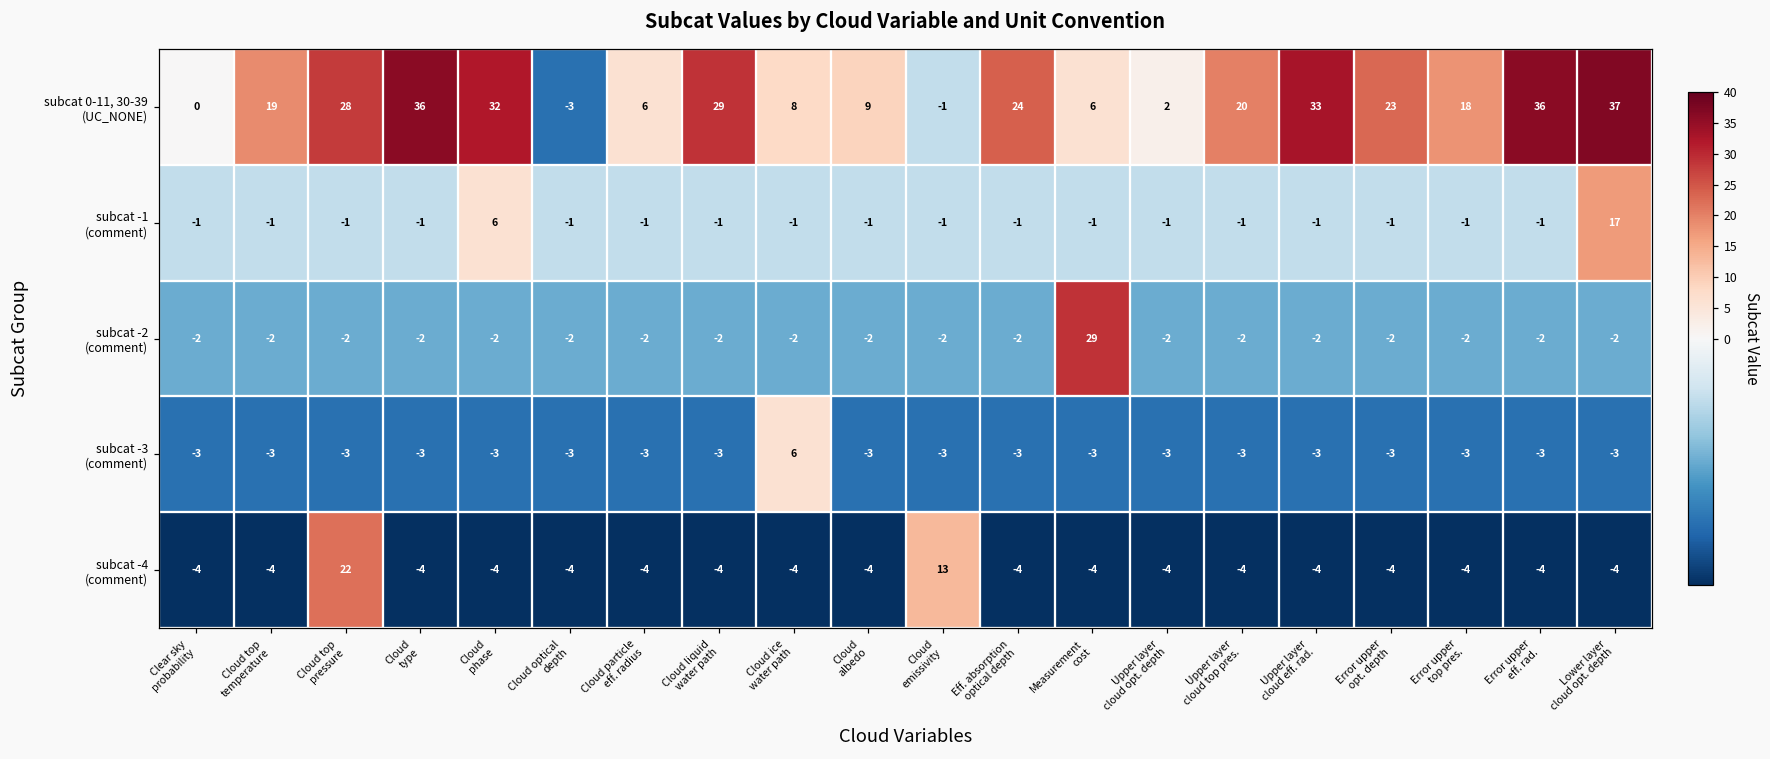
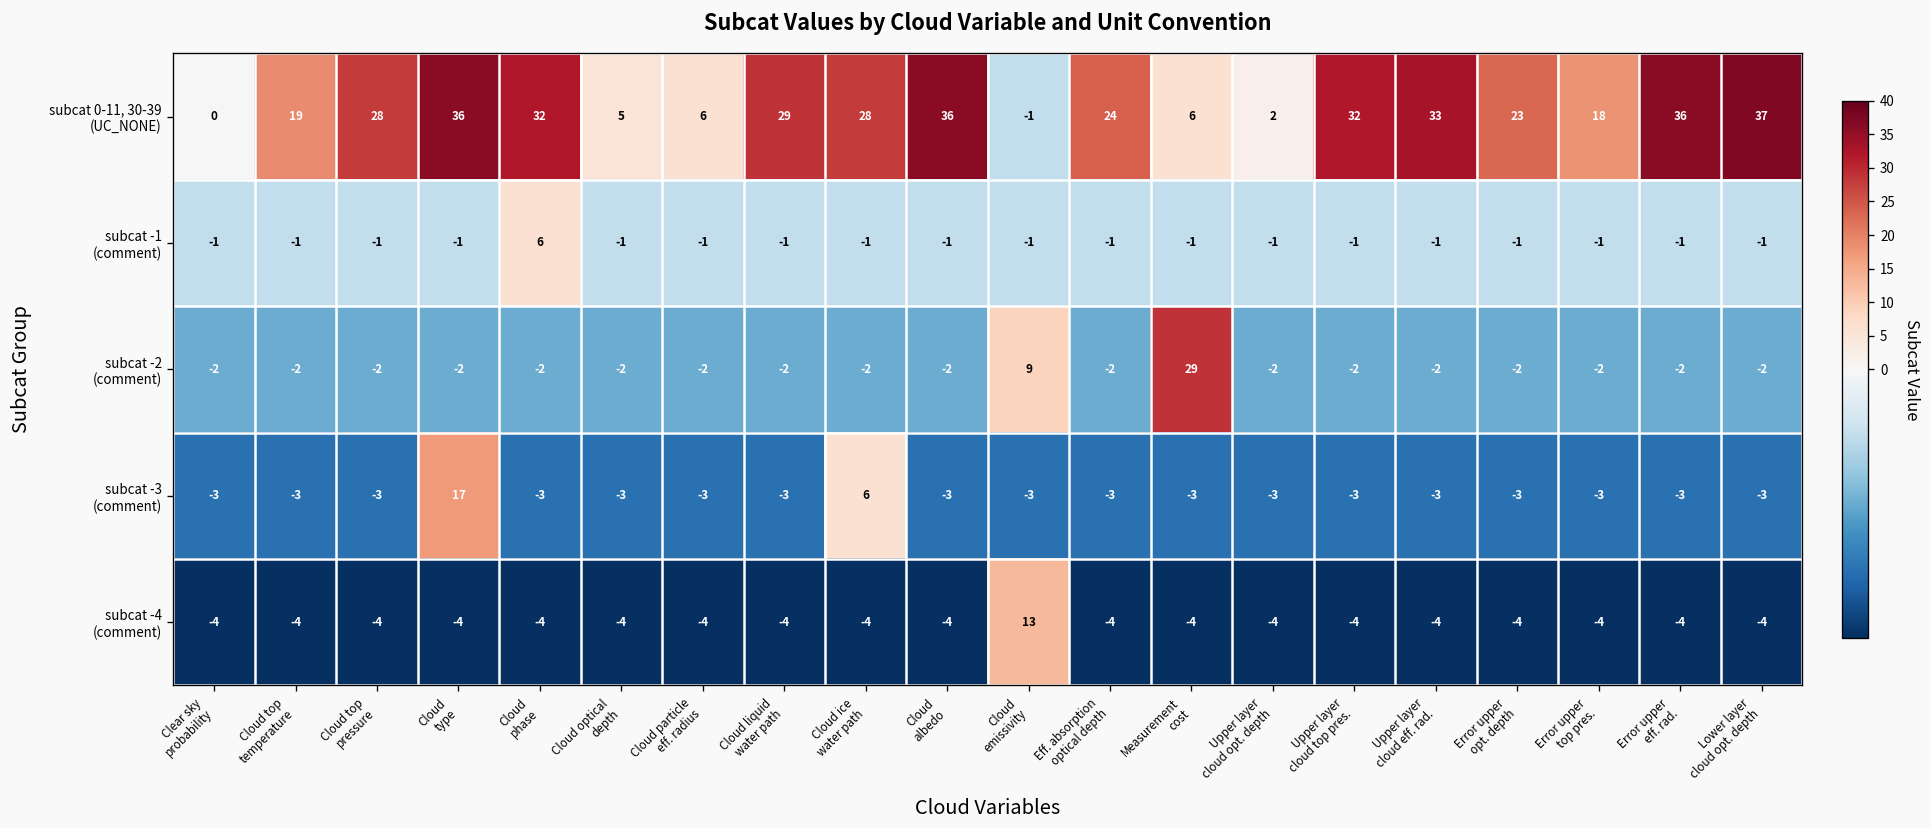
subcat 0-11, 30-39 (UC_NONE), Cloud optical depth: -3 -> 5
subcat 0-11, 30-39 (UC_NONE), Cloud ice water path: 8 -> 28
subcat 0-11, 30-39 (UC_NONE), Cloud albedo: 9 -> 36
subcat 0-11, 30-39 (UC_NONE), Upper layer cloud top pres.: 20 -> 32
subcat -1 (comment), Lower layer cloud opt. depth: 17 -> -1
subcat -2 (comment), Cloud emissivity: -2 -> 9
subcat -3 (comment), Cloud type: -3 -> 17
subcat -4 (comment), Cloud top pressure: 22 -> -4
